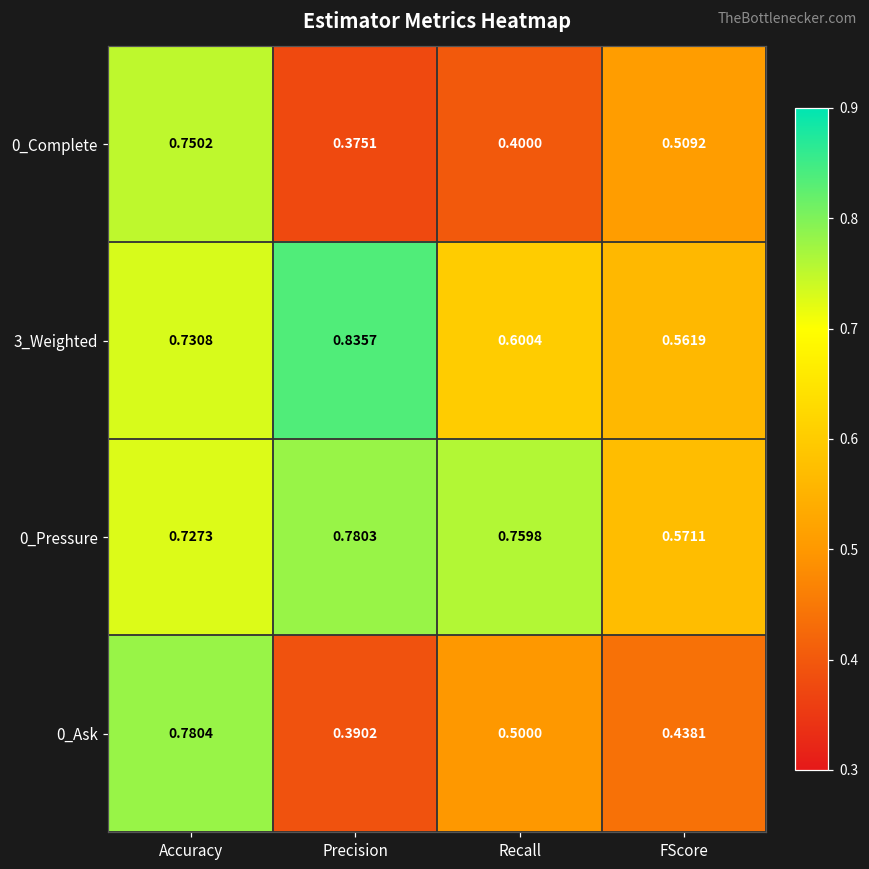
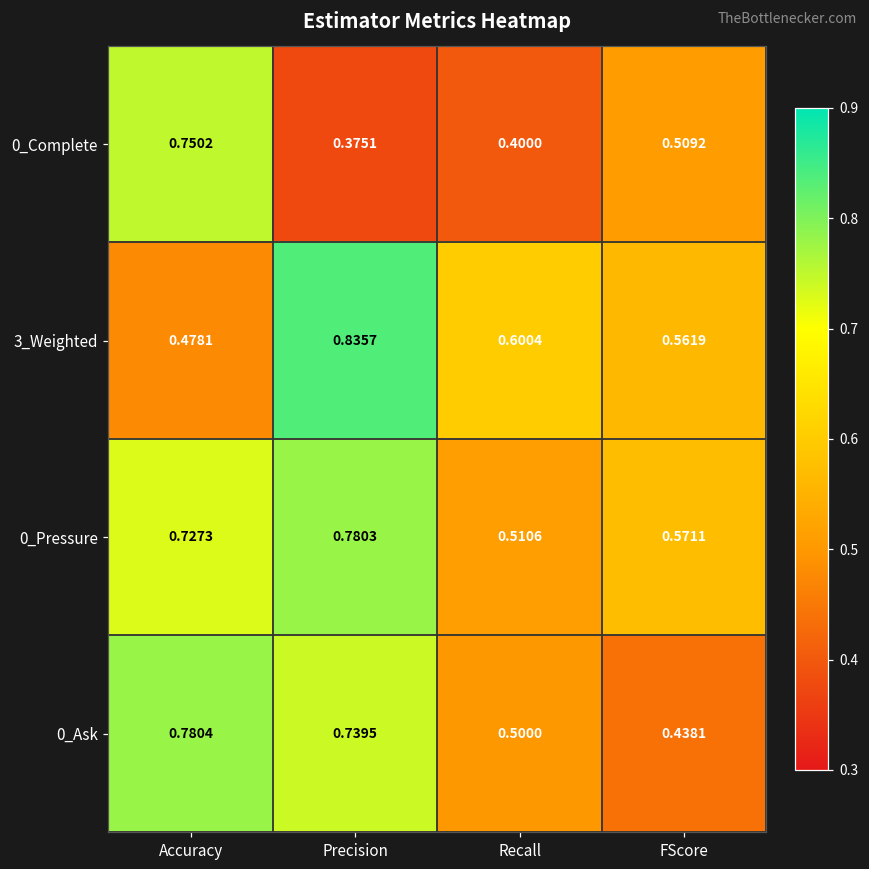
3_Weighted, Accuracy: 0.7308 -> 0.4781
0_Pressure, Recall: 0.7598 -> 0.5106
0_Ask, Precision: 0.3902 -> 0.7395
